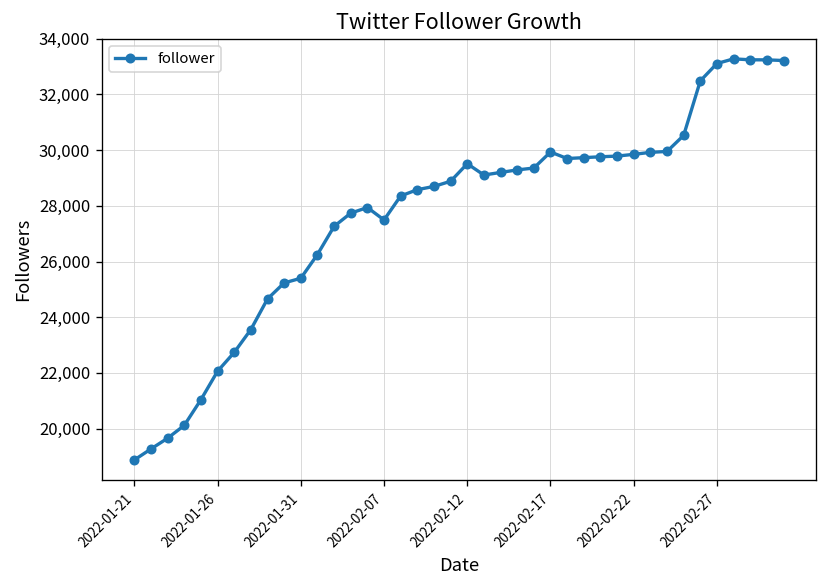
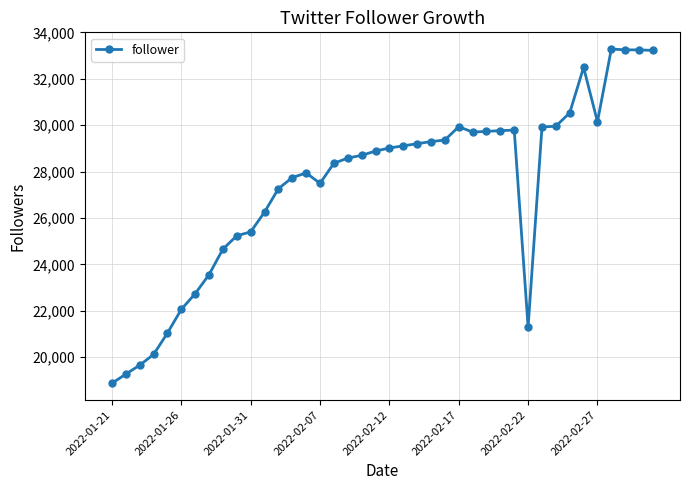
2022-02-12: 29,500 -> 29,000
2022-02-22: 29,900 -> 21,300
2022-02-27: 33,100 -> 30,100
